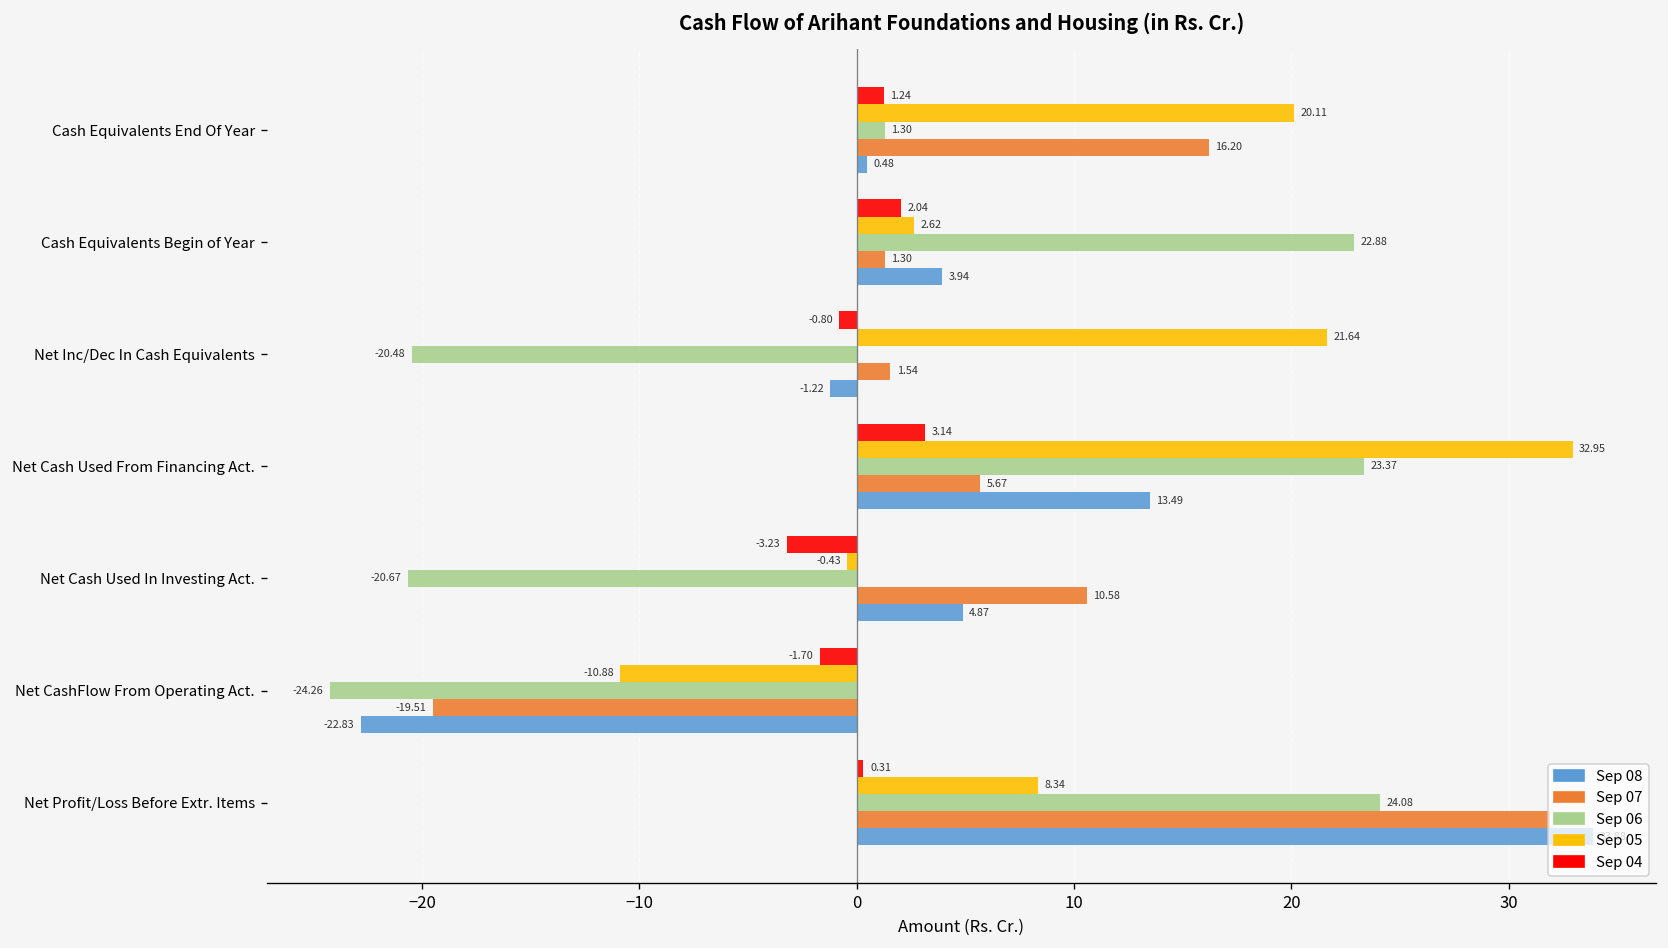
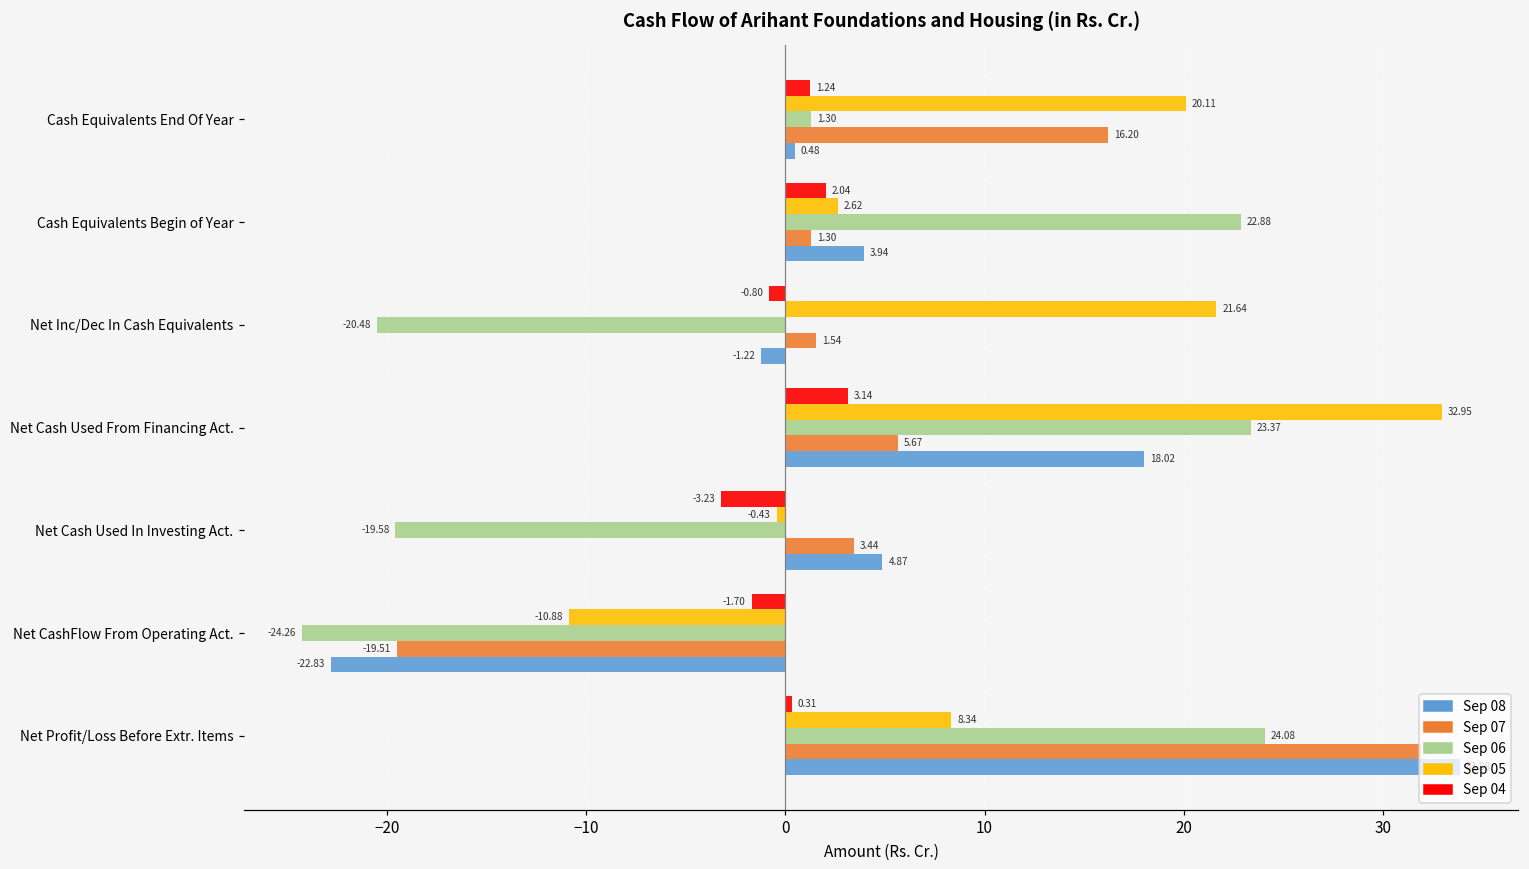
Sep 08, Net Cash Used From Financing Act.: 13.49 -> 18.02
Sep 06, Net Cash Used In Investing Act.: -20.67 -> -19.58
Sep 07, Net Cash Used In Investing Act.: 10.58 -> 3.44
